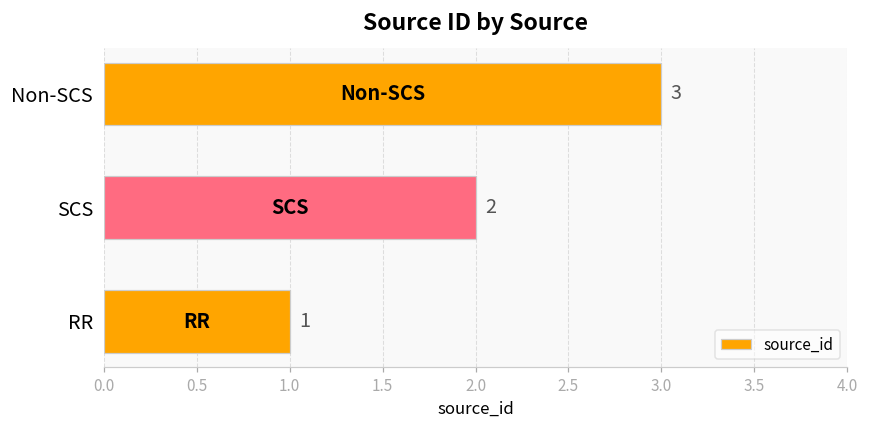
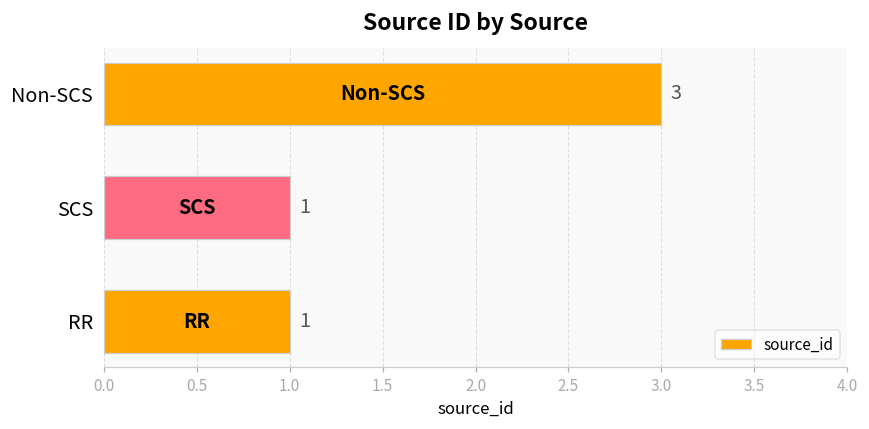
SCS: 2 -> 1
